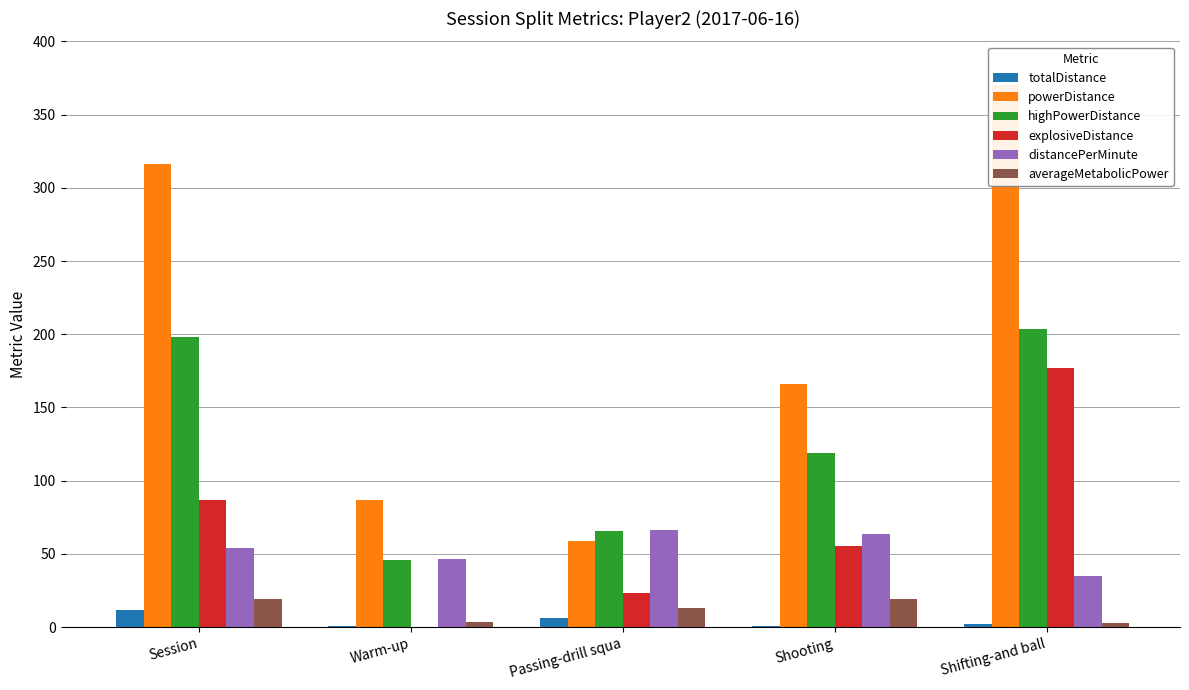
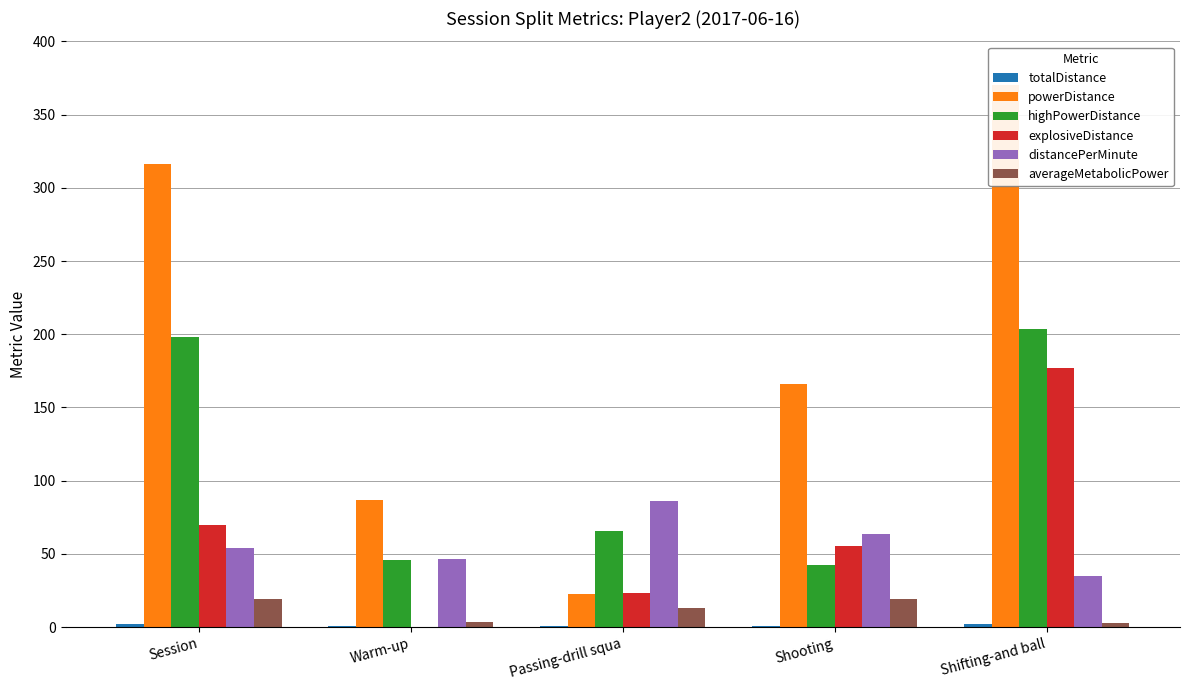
totalDistance, Session: 12 -> 2
explosiveDistance, Session: 87 -> 70
totalDistance, Passing-drill squa: 6 -> 1
powerDistance, Passing-drill squa: 59 -> 23
distancePerMinute, Passing-drill squa: 66 -> 86
highPowerDistance, Shooting: 119 -> 42
